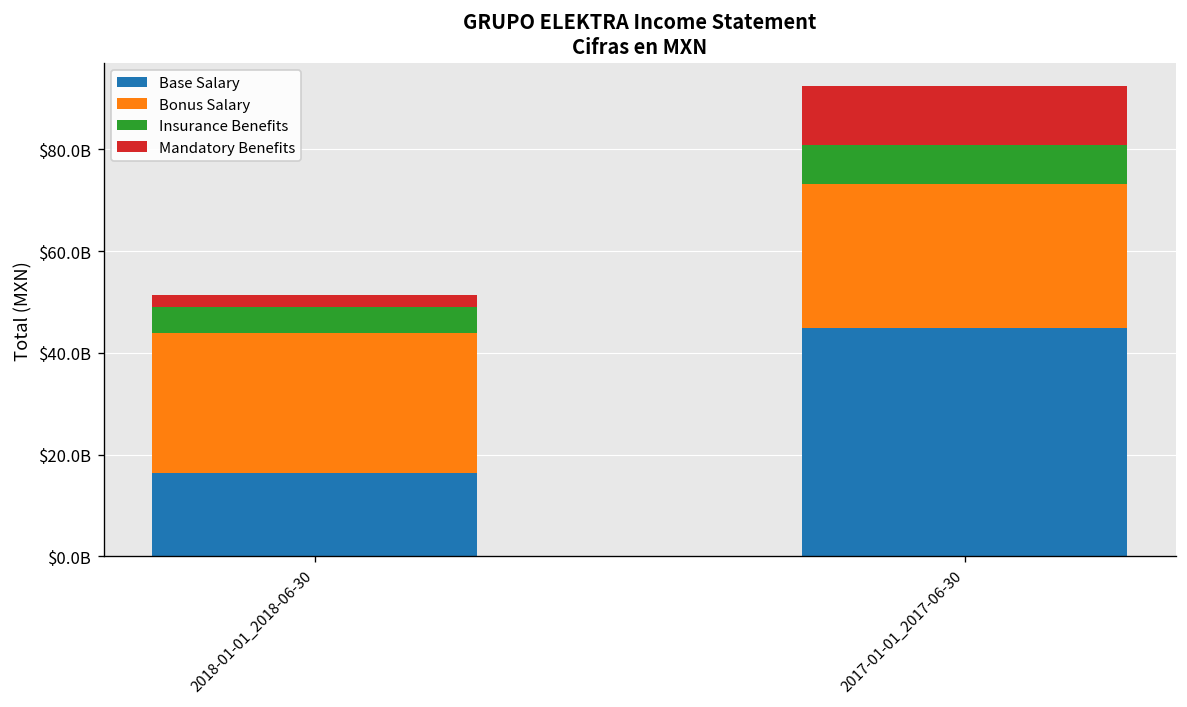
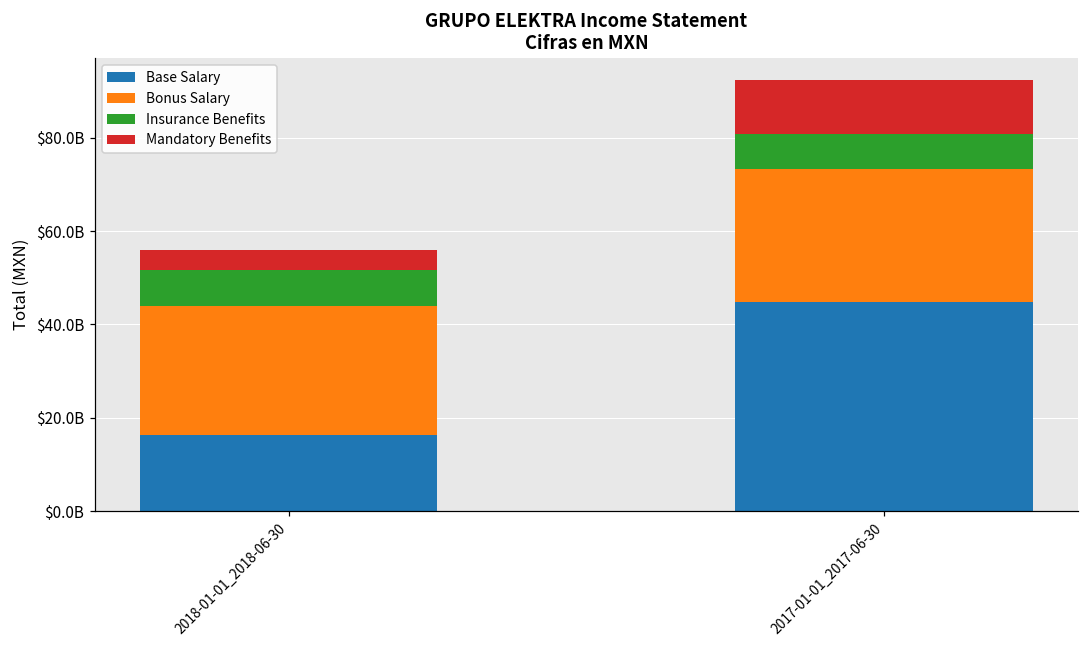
Insurance Benefits, 2018-01-01_2018-06-30: $5000000000 -> $8000000000
Mandatory Benefits, 2018-01-01_2018-06-30: $2000000000 -> $4000000000
